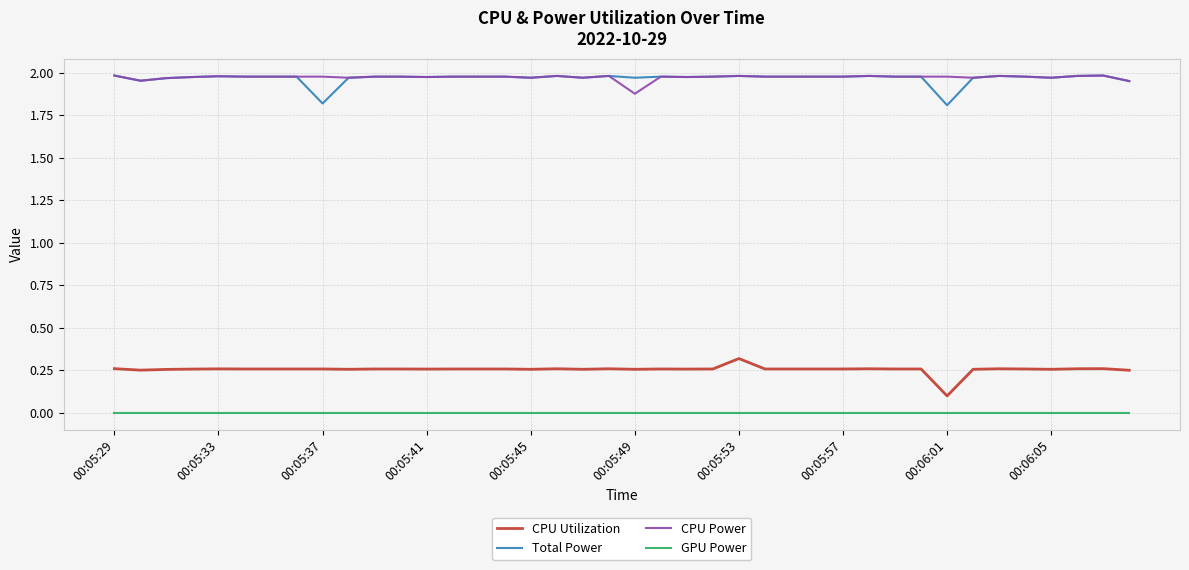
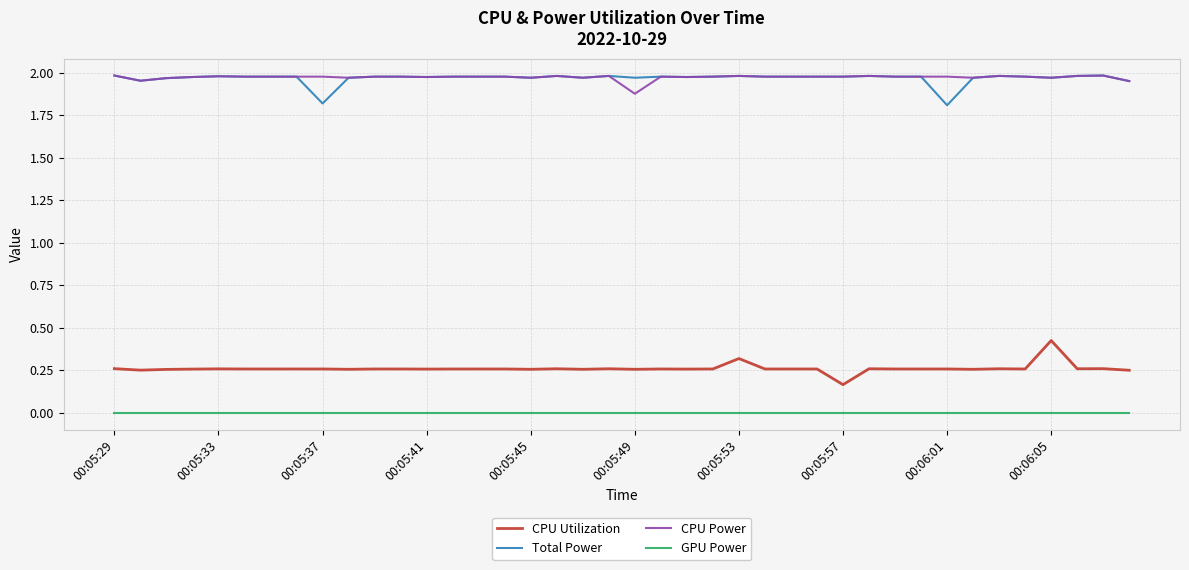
CPU Utilization, 00:05:57: 0.26 -> 0.17
CPU Utilization, 00:06:01: 0.10 -> 0.26
CPU Utilization, 00:06:05: 0.26 -> 0.43
